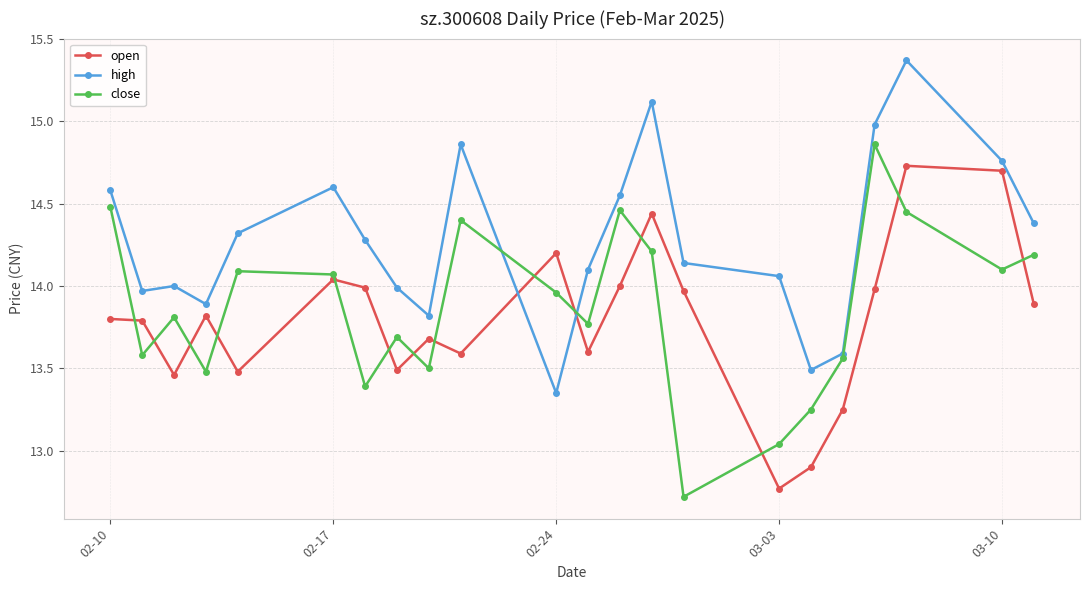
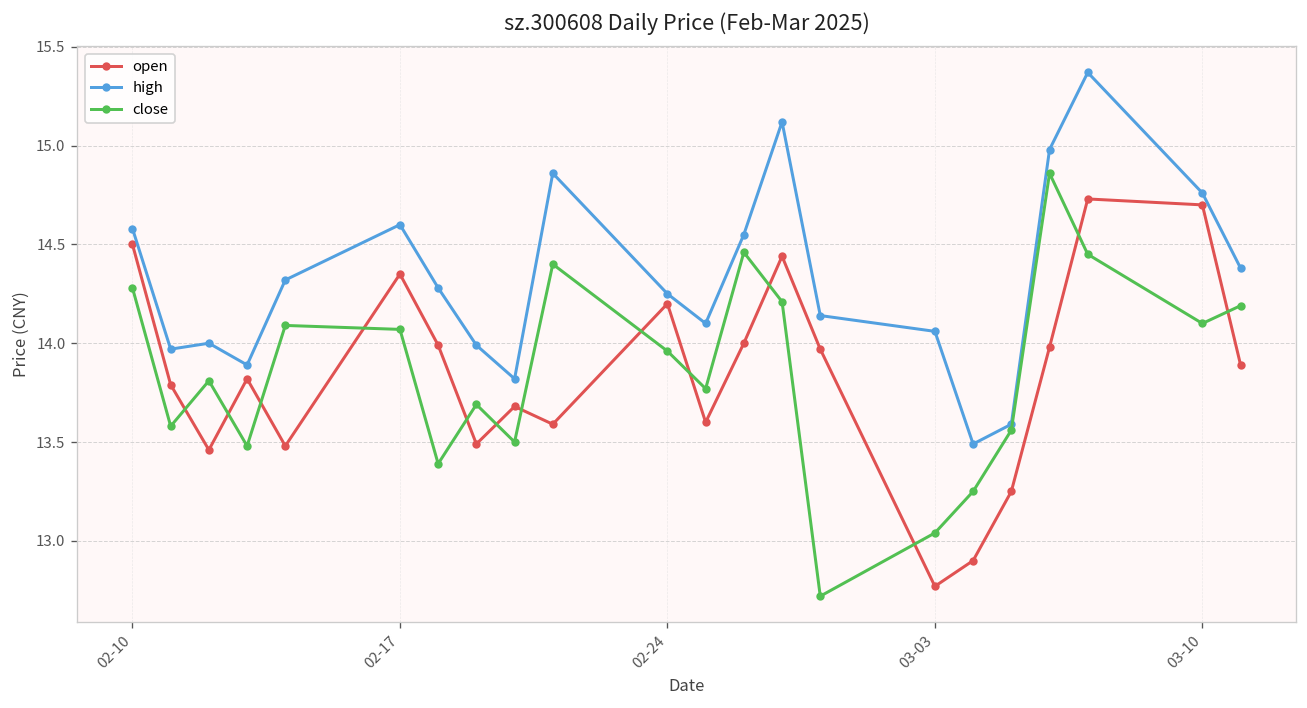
open, 02-10: 13.8 -> 14.5
close, 02-10: 14.48 -> 14.28
open, 02-17: 14.04 -> 14.35
high, 02-24: 13.35 -> 14.25
